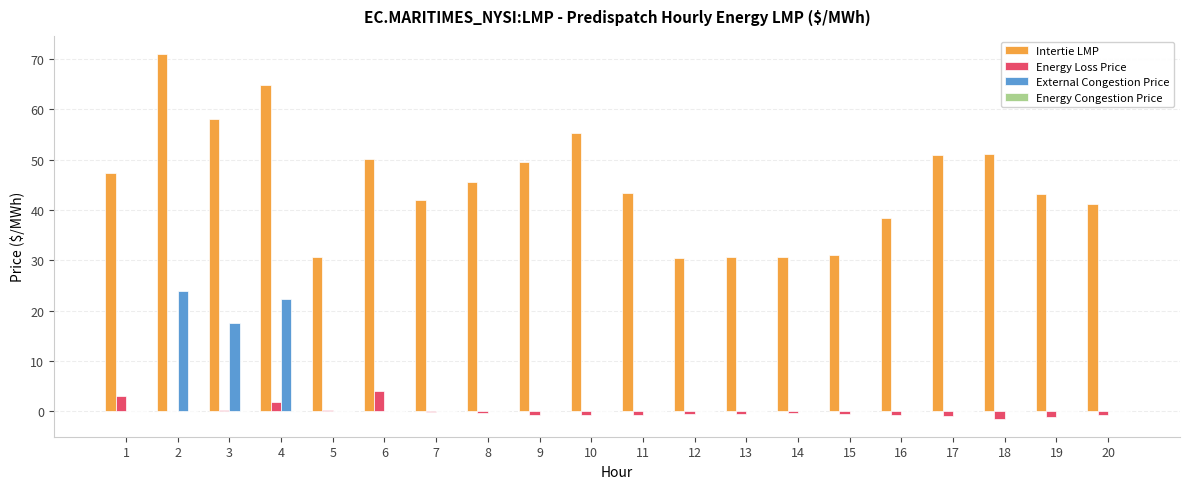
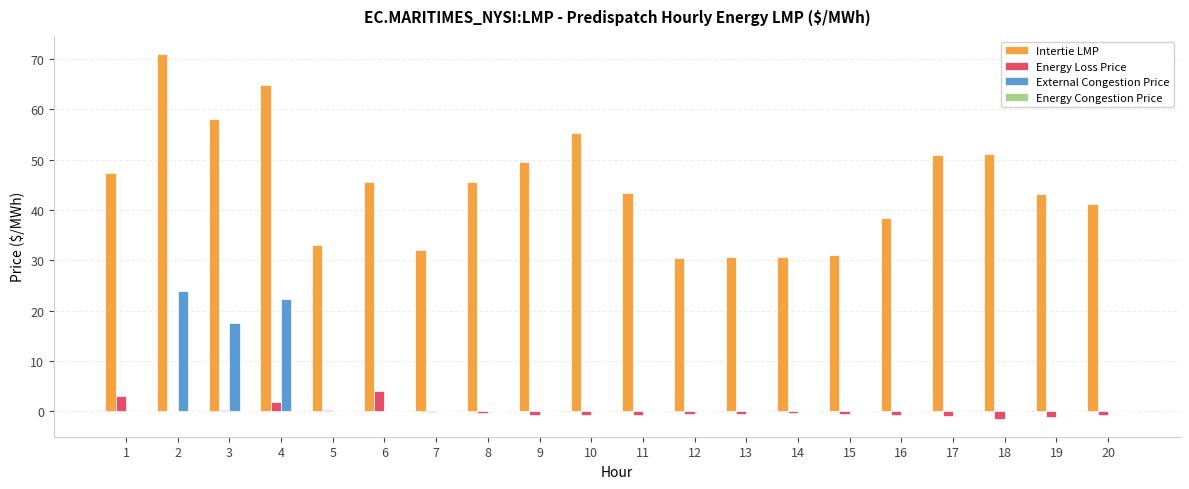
Intertie LMP, 5: 31 -> 33
Intertie LMP, 6: 50 -> 46
Intertie LMP, 7: 42 -> 32
